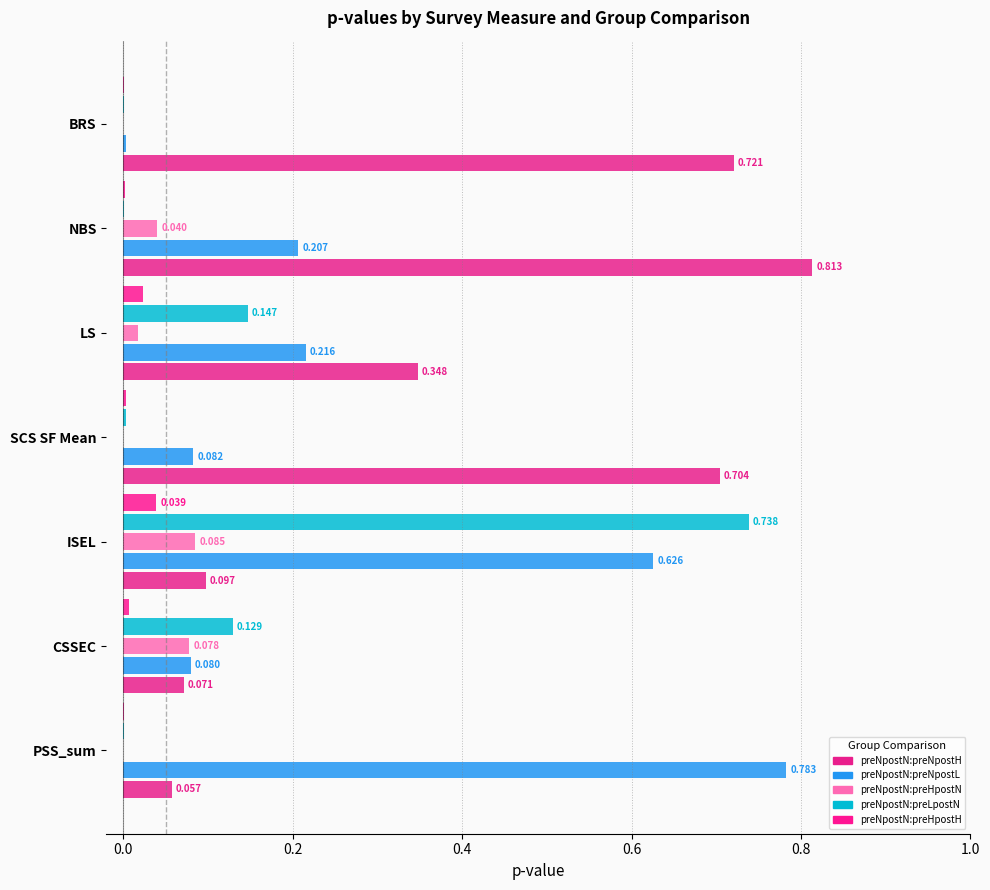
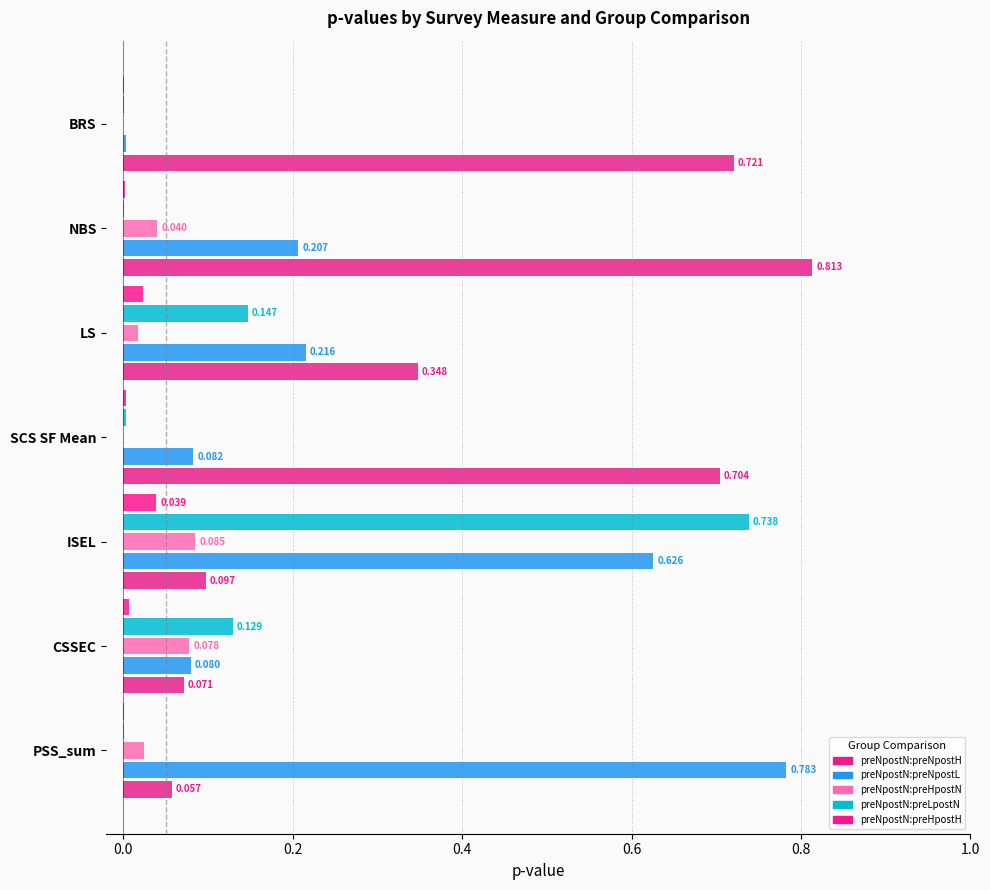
preNpostN:preHpostN, PSS_sum: 0.00 -> 0.02
